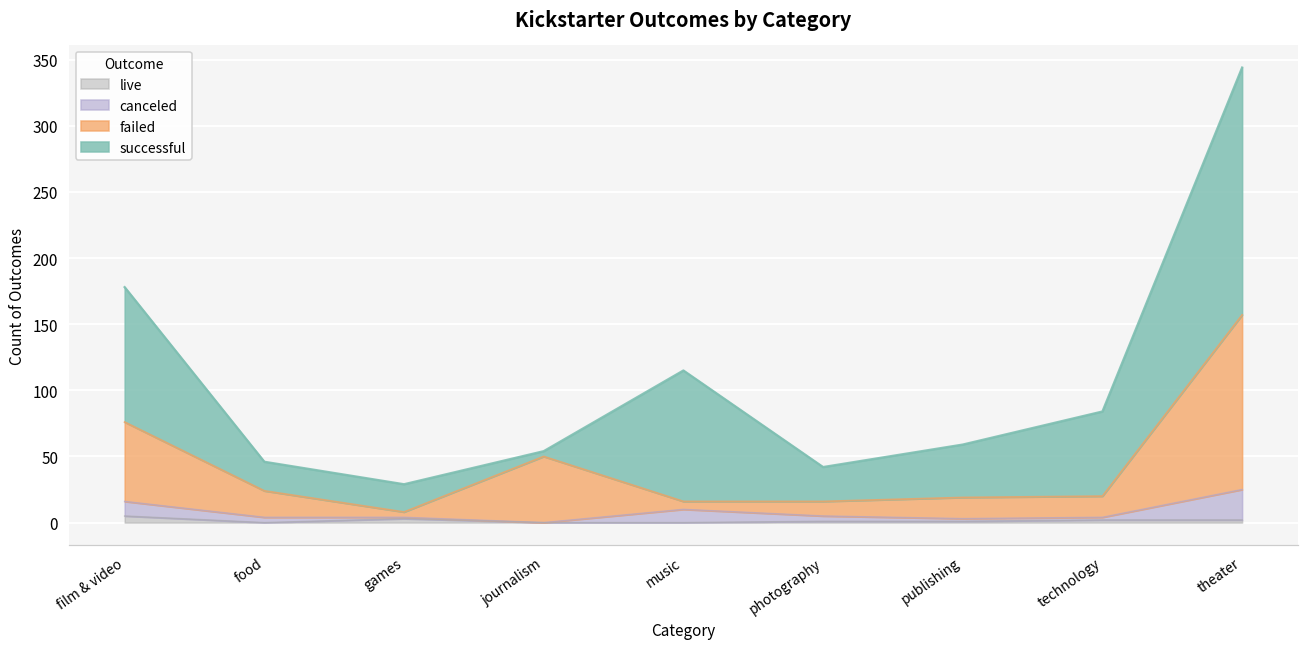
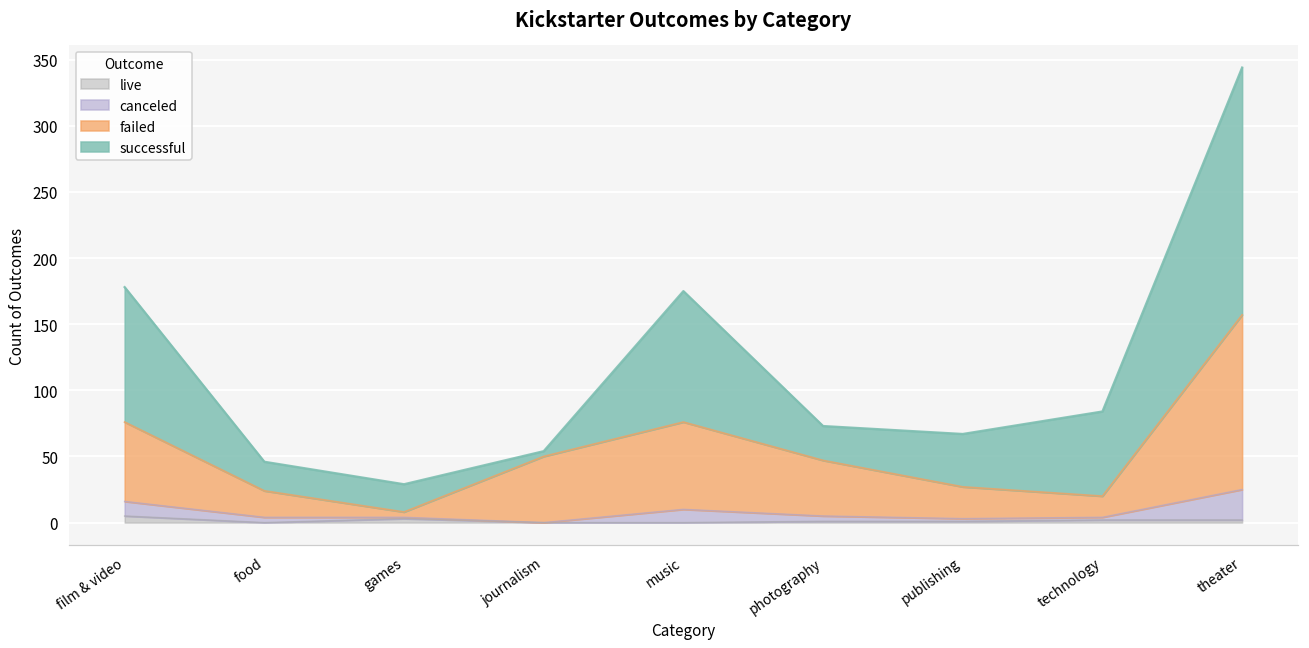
failed, music: 6 -> 66
failed, photography: 11 -> 42
failed, publishing: 16 -> 24
